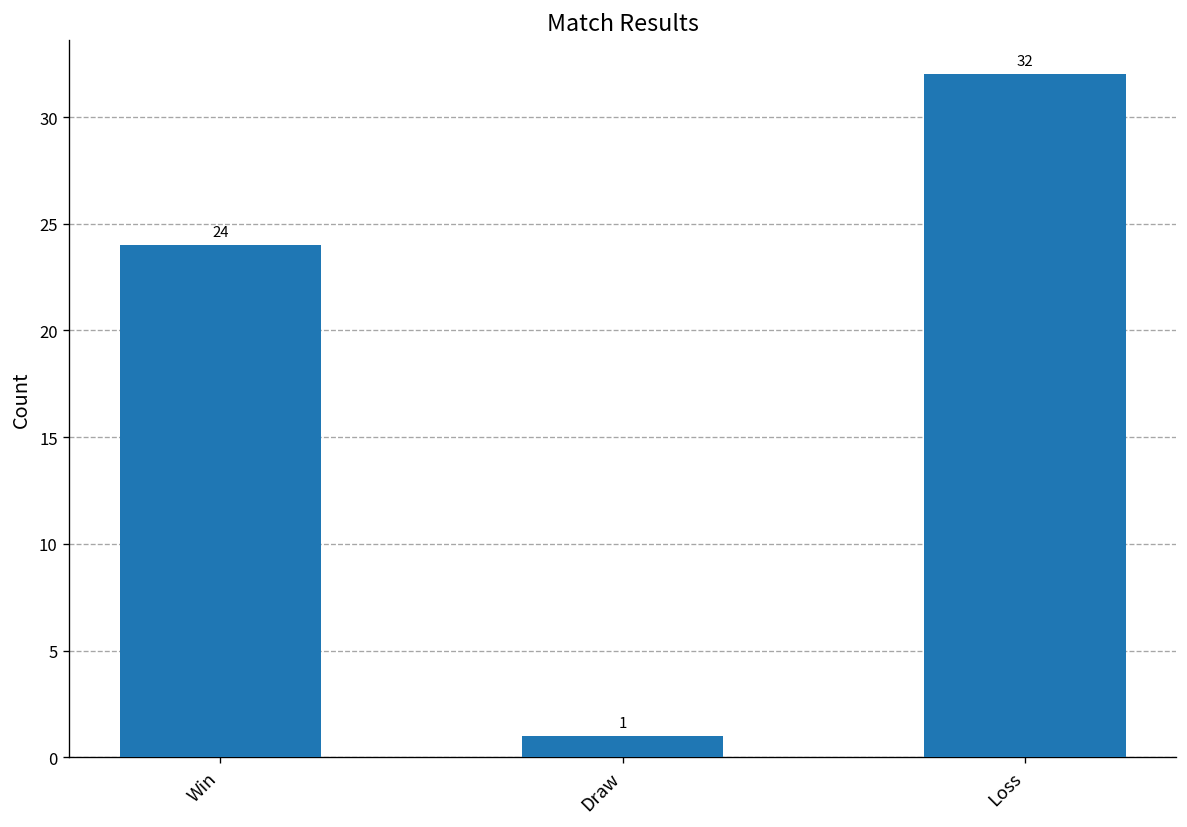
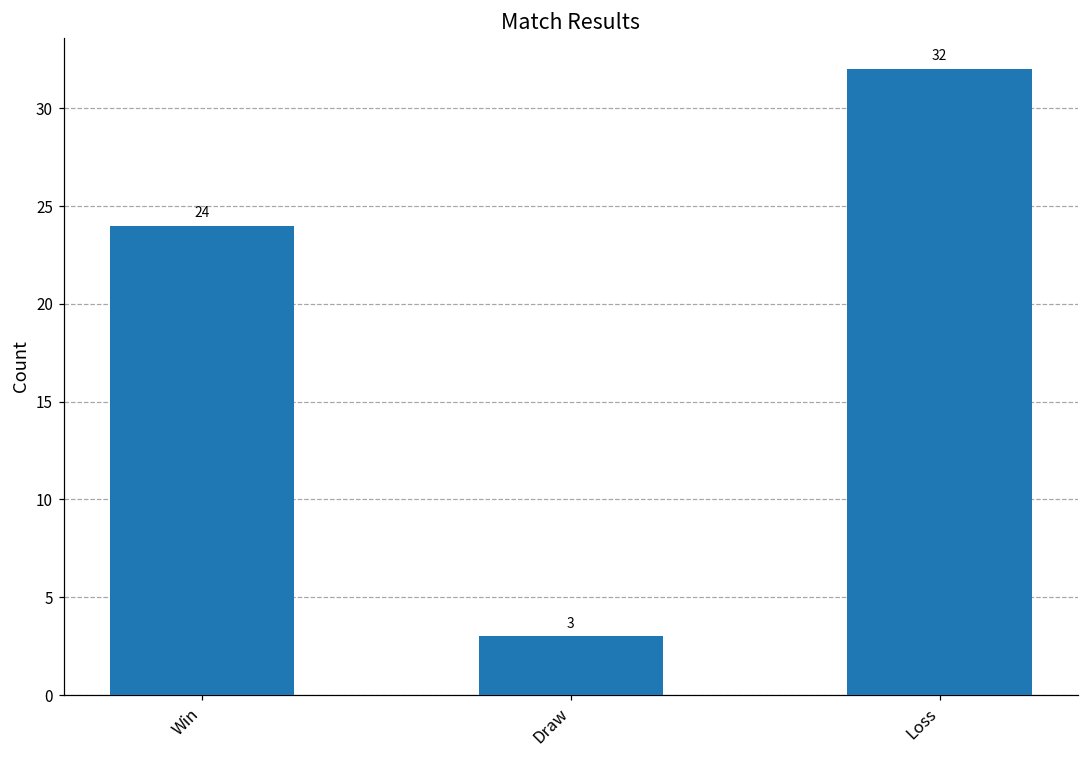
Draw: 1 -> 3
